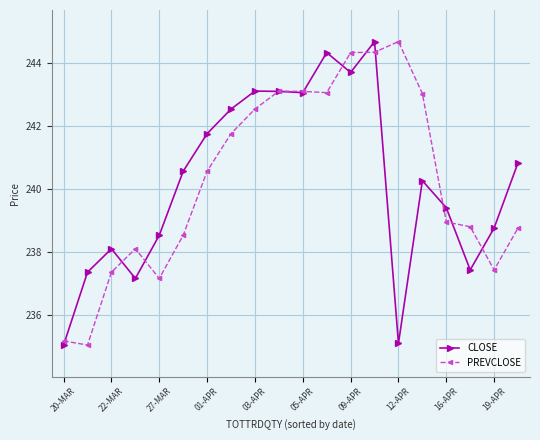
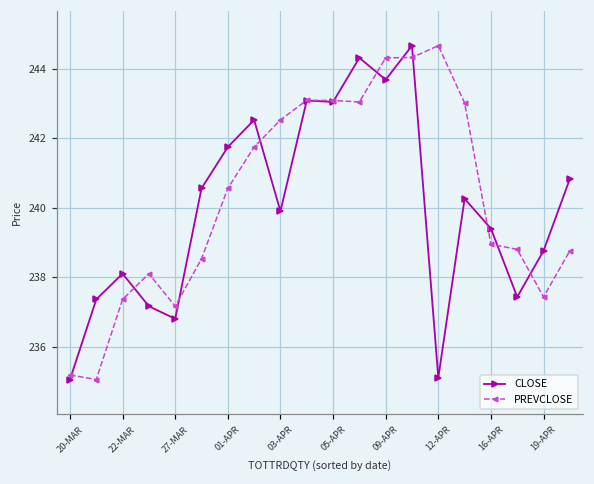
CLOSE, 27-MAR: 238.5 -> 236.8
CLOSE, 03-APR: 243.1 -> 239.9
